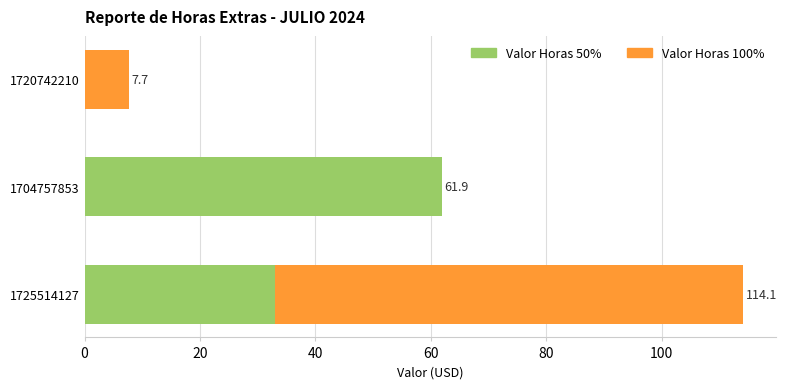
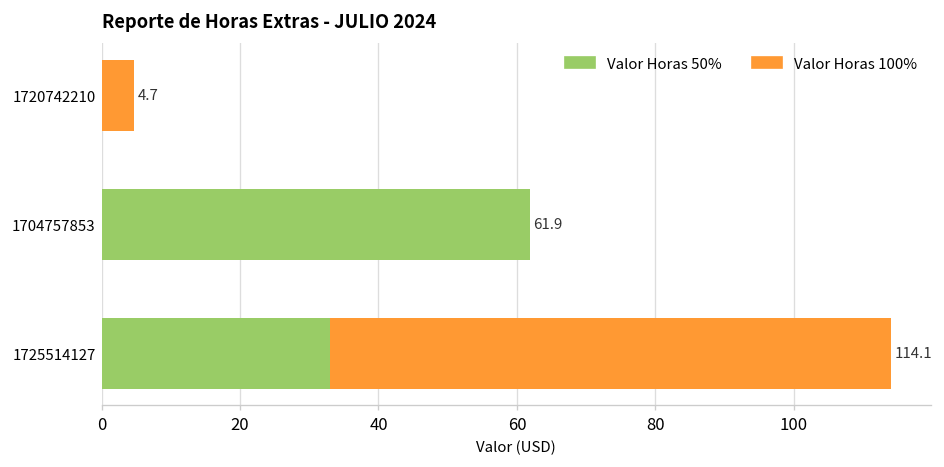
Valor Horas 100%, 1720742210: 7.7 -> 4.7
